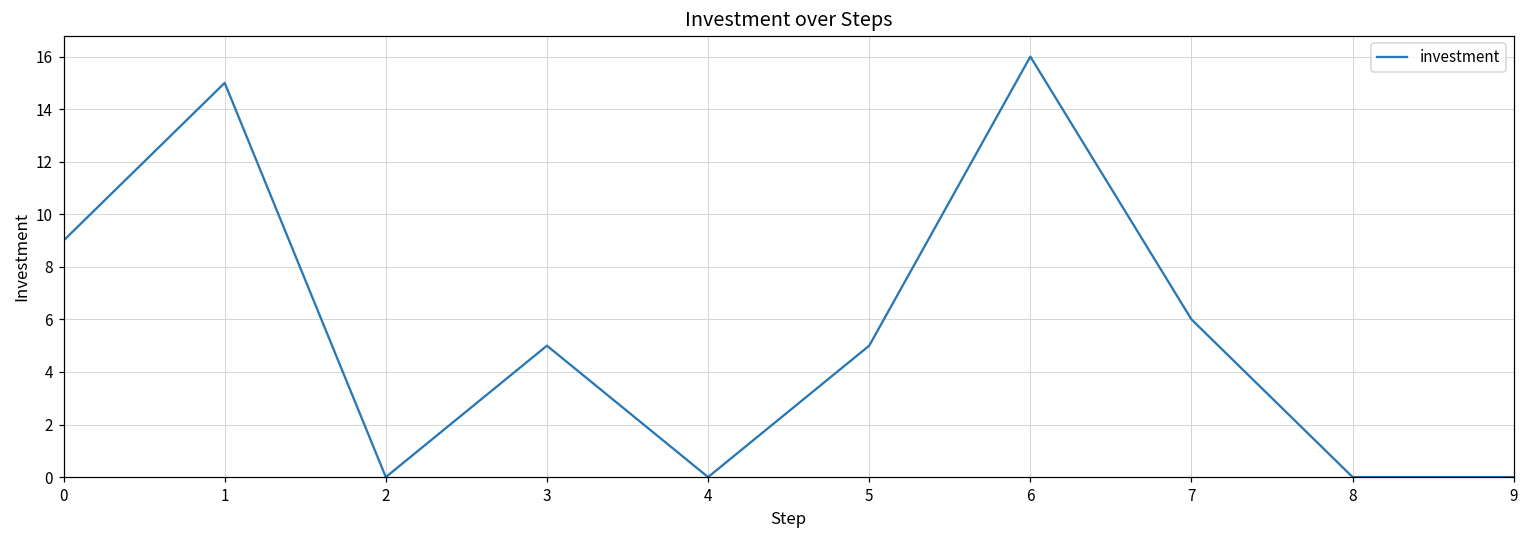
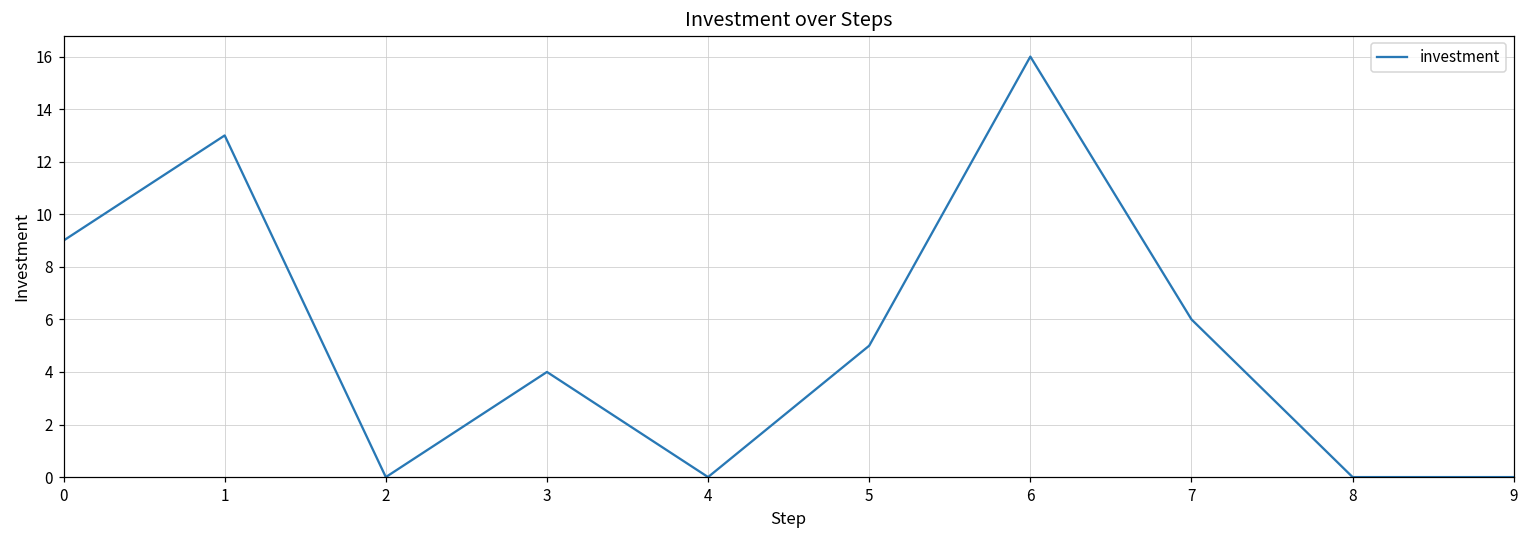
1: 15 -> 13
3: 5 -> 4
